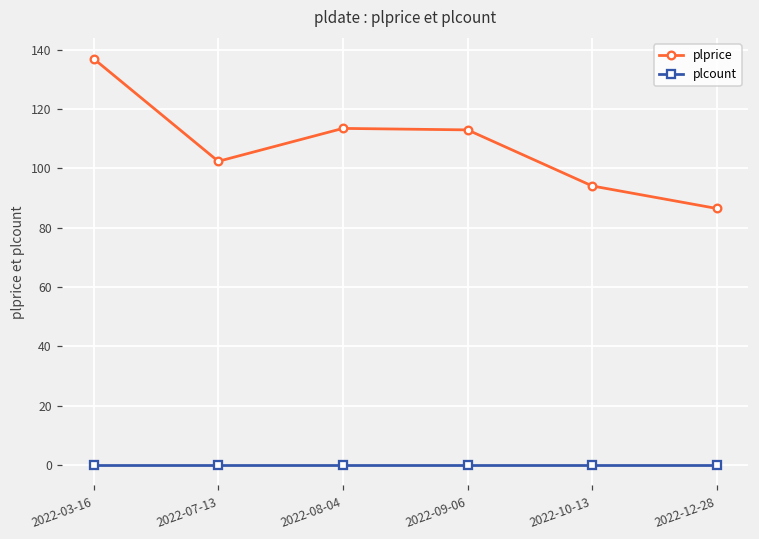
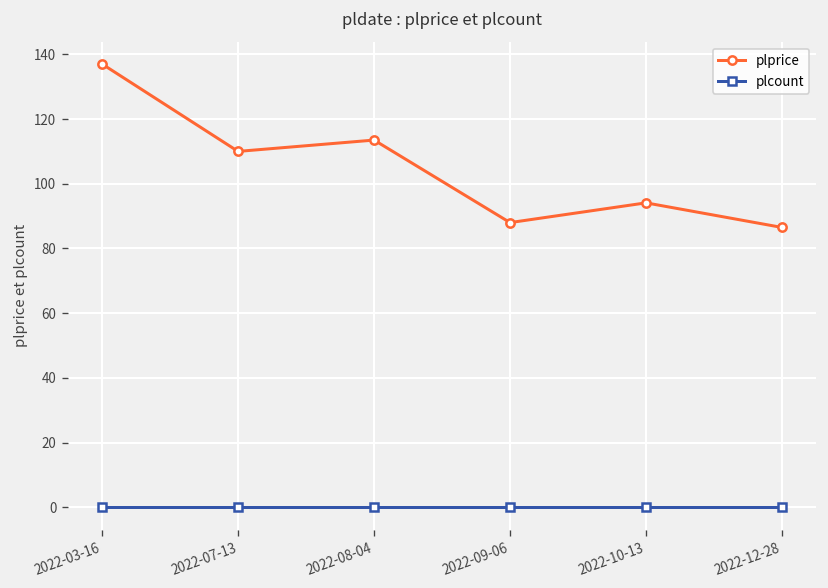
plprice, 2022-07-13: 102 -> 110
plprice, 2022-09-06: 113 -> 88
